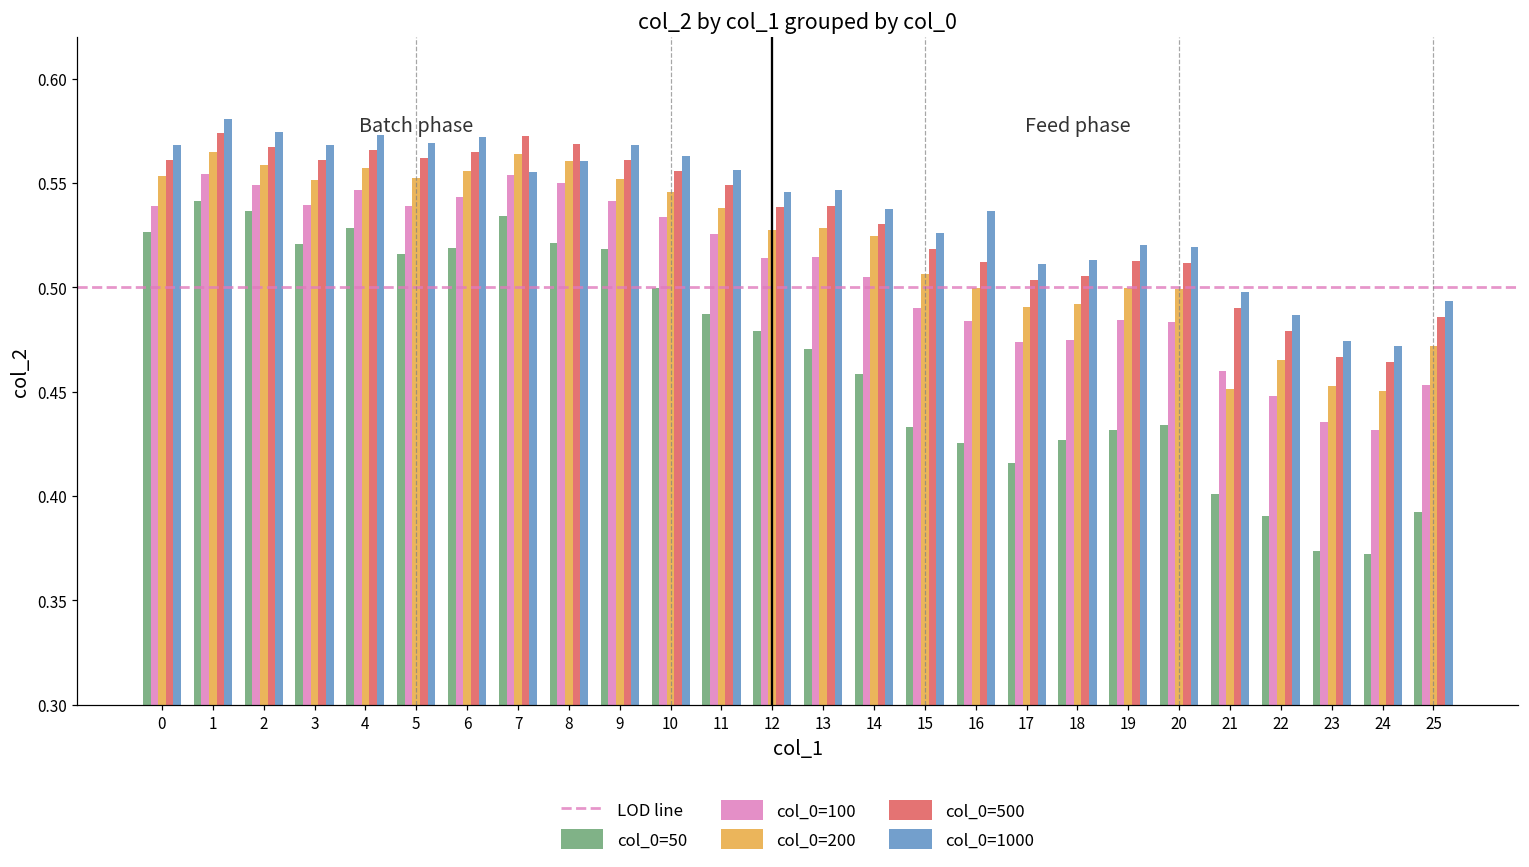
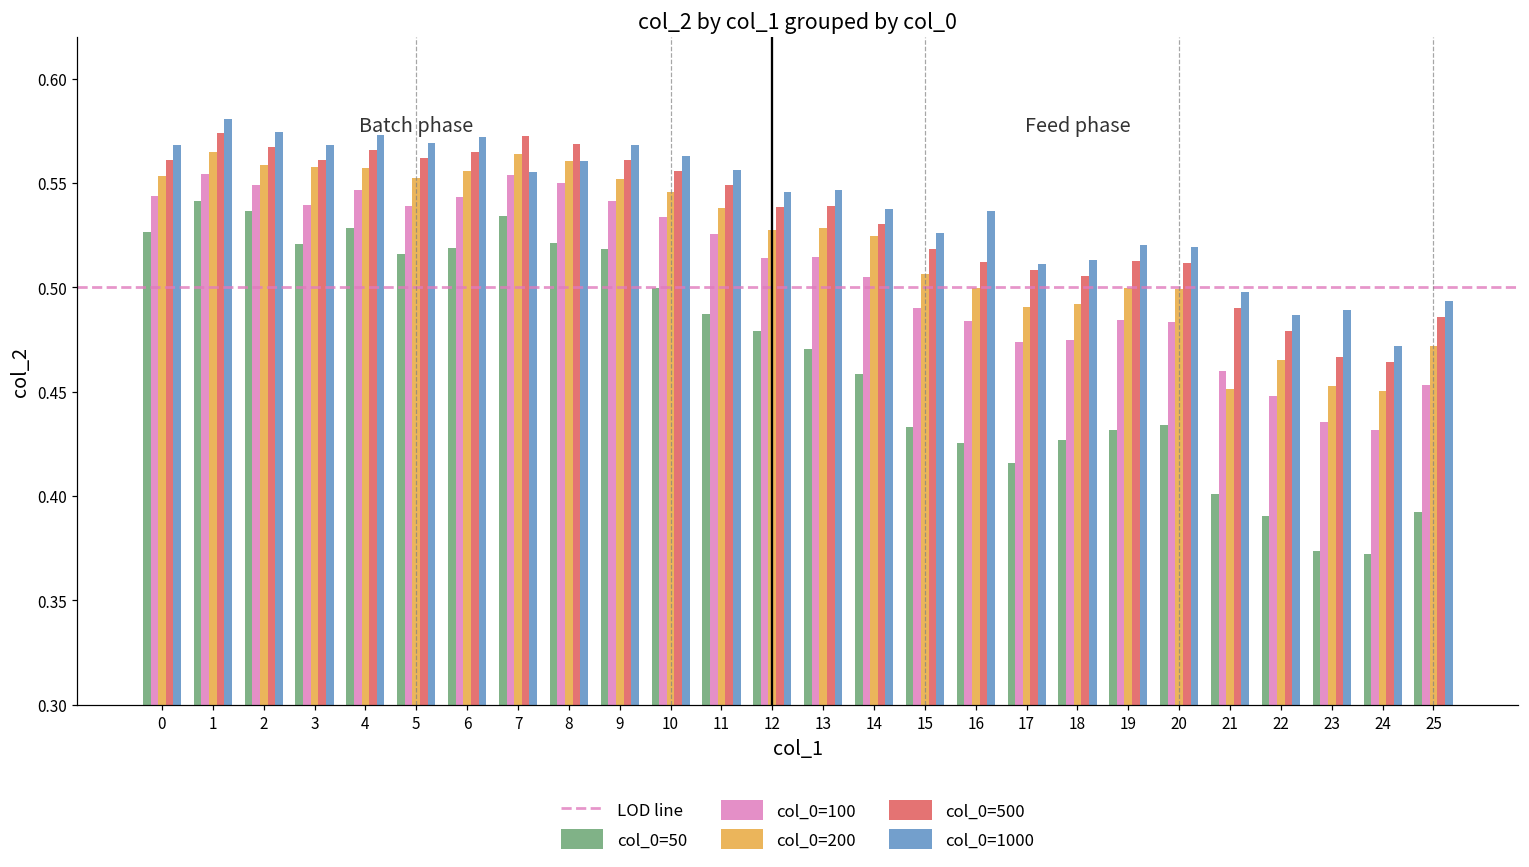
col_0=100, 0: 0.539 -> 0.544
col_0=200, 3: 0.552 -> 0.558
col_0=500, 17: 0.504 -> 0.508
col_0=1000, 23: 0.474 -> 0.489
